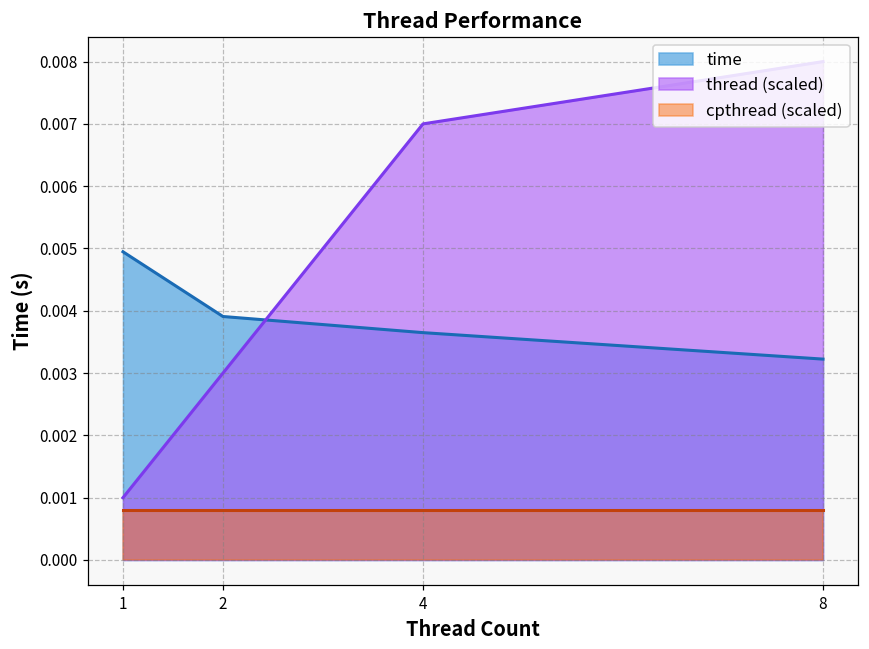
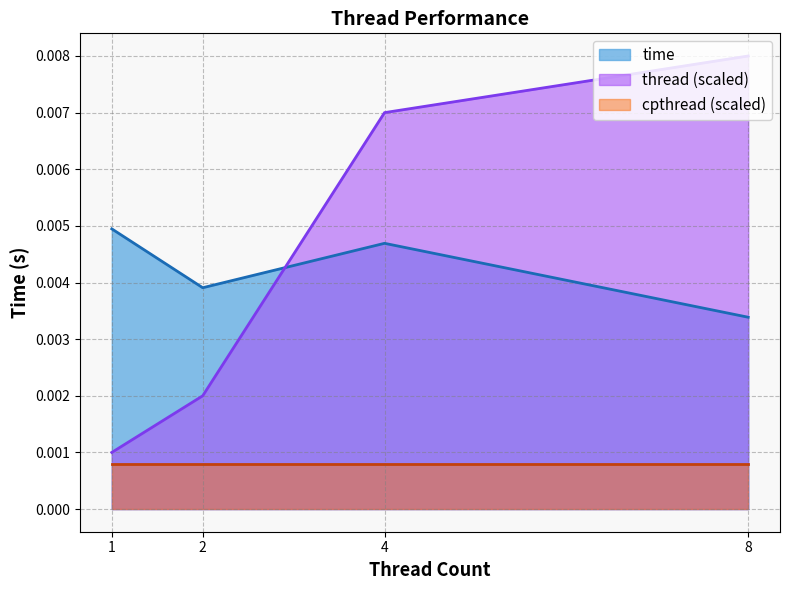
thread (scaled), 2: 0.0030 -> 0.0020
time, 4: 0.0036 -> 0.0047
time, 8: 0.0032 -> 0.0034
